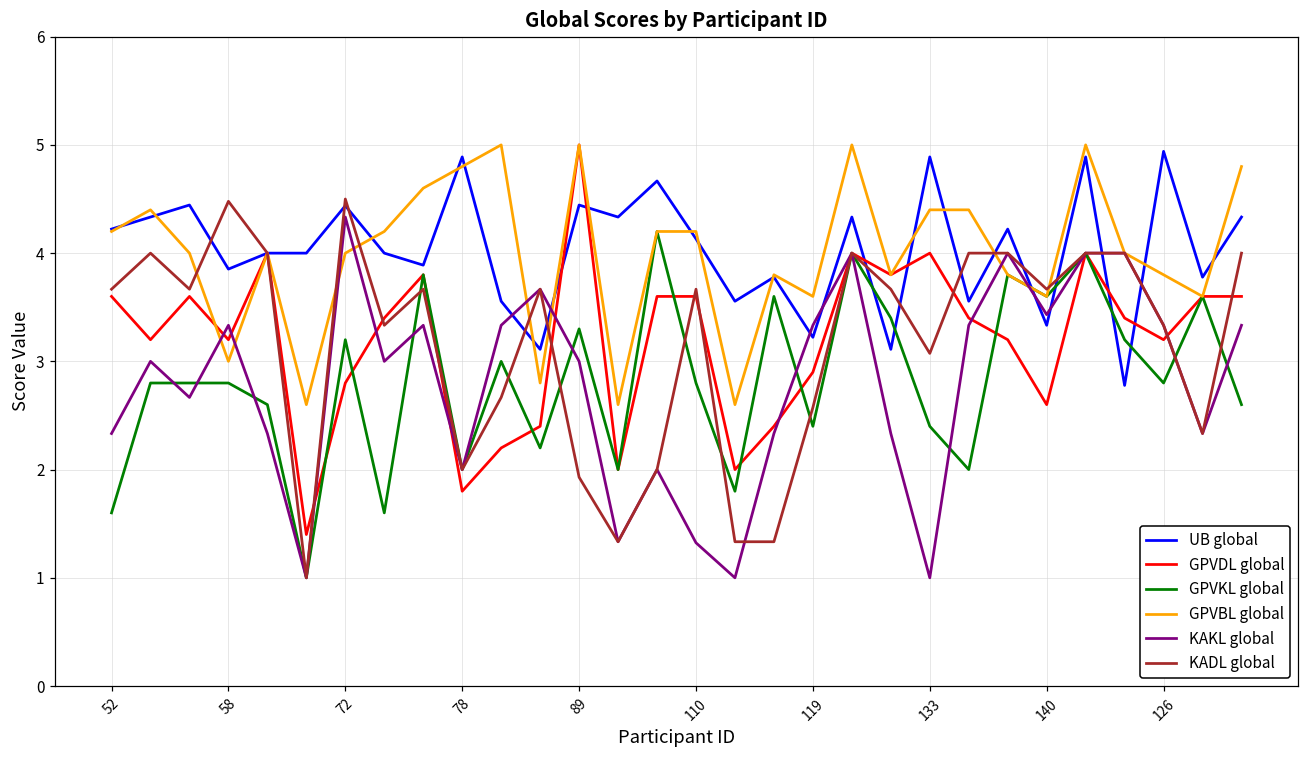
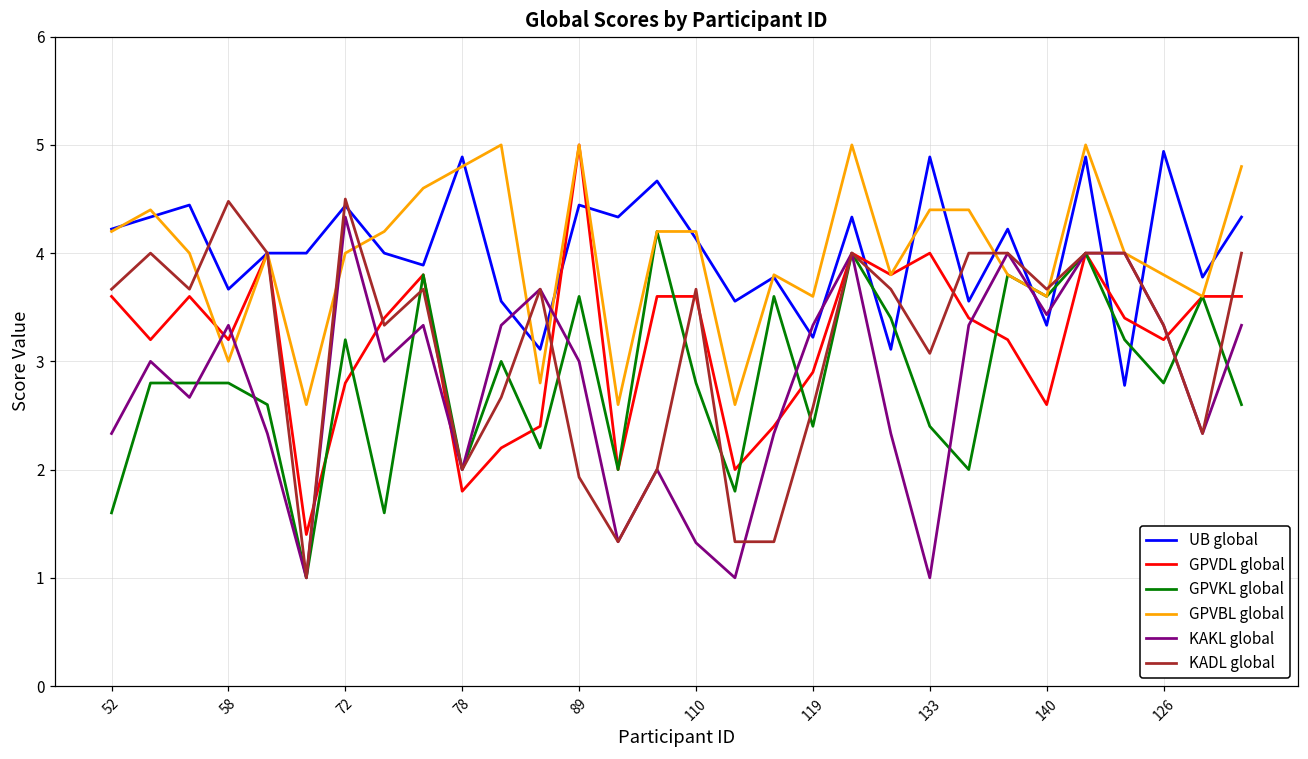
UB global, 58: 3.9 -> 3.7
GPVKL global, 89: 3.3 -> 3.6
